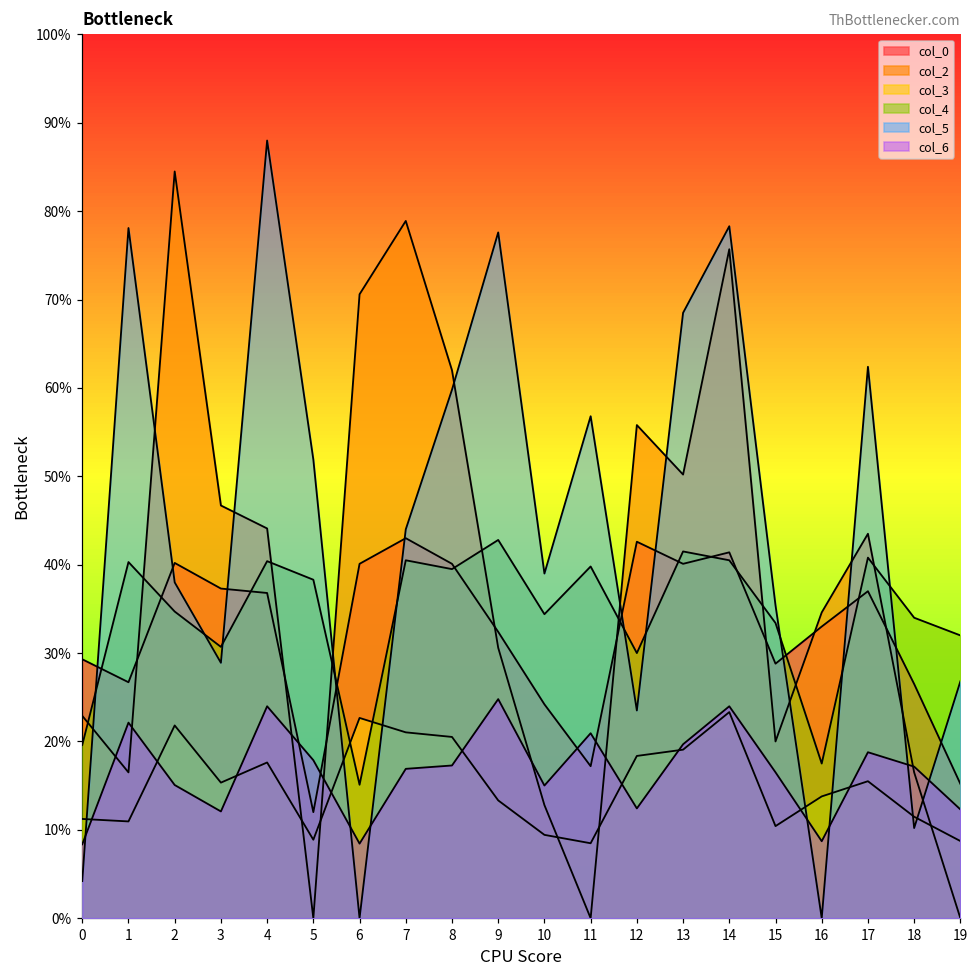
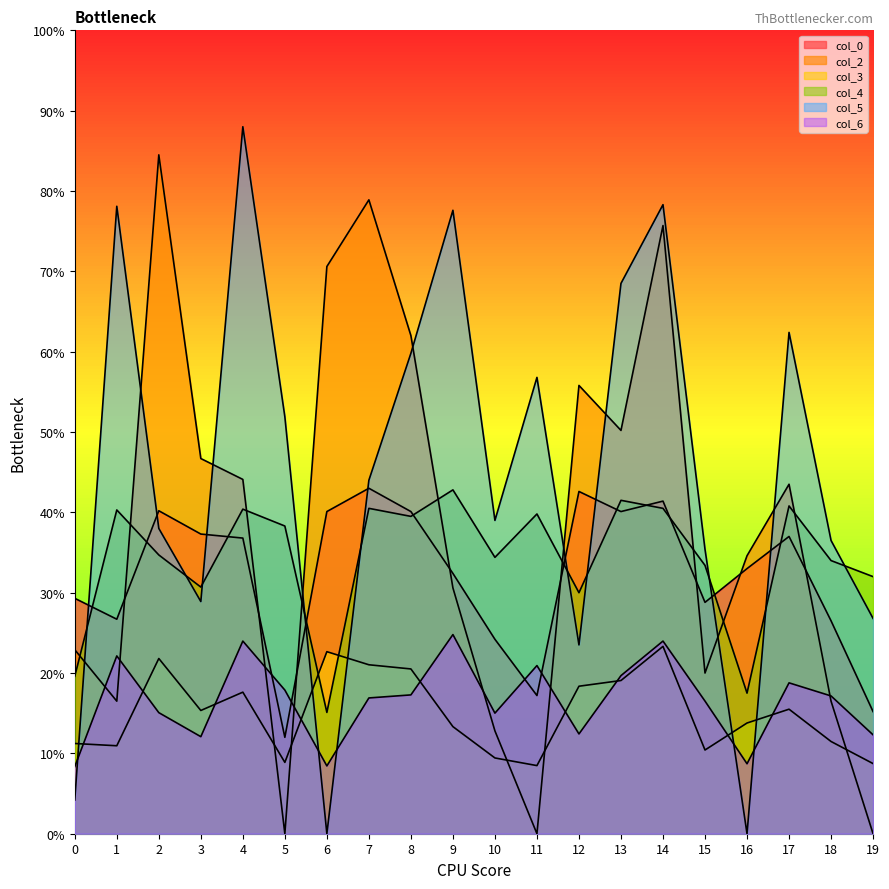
col_5, 18: 10% -> 37%
